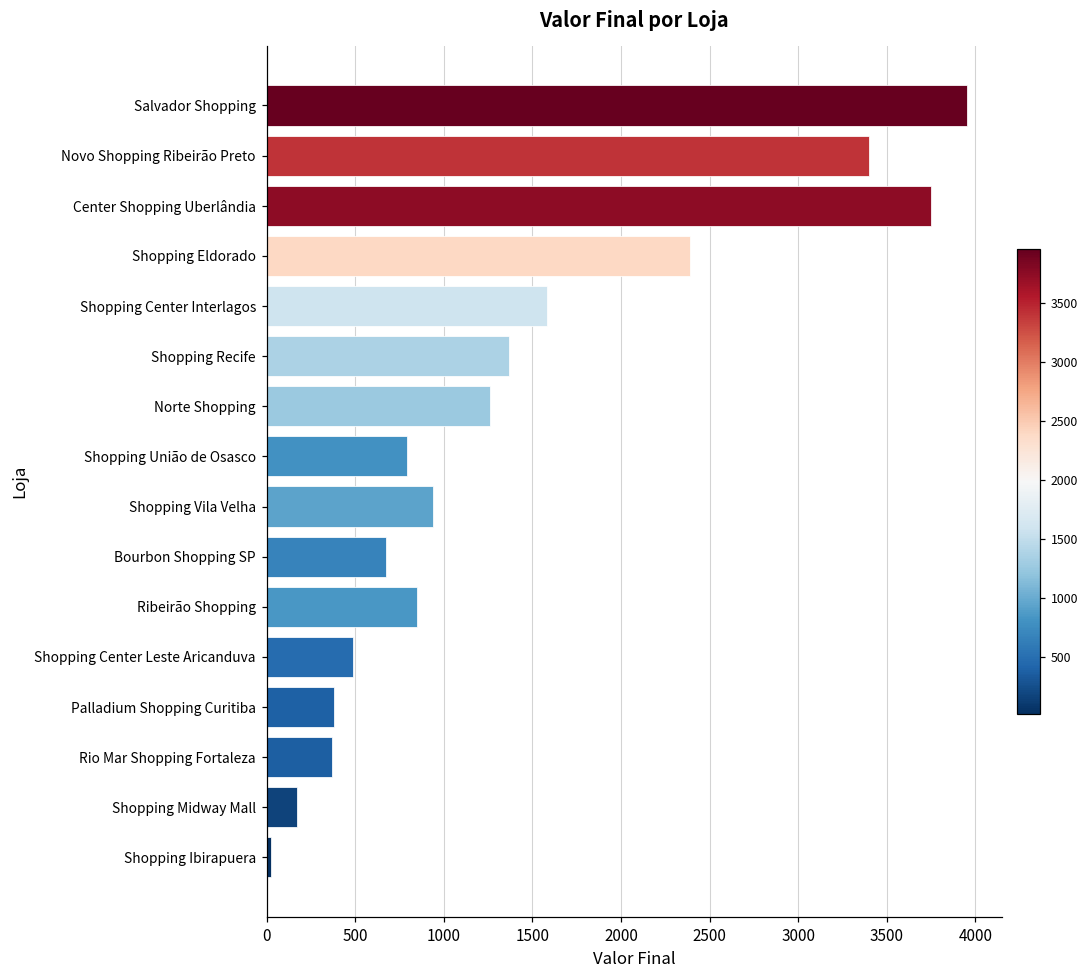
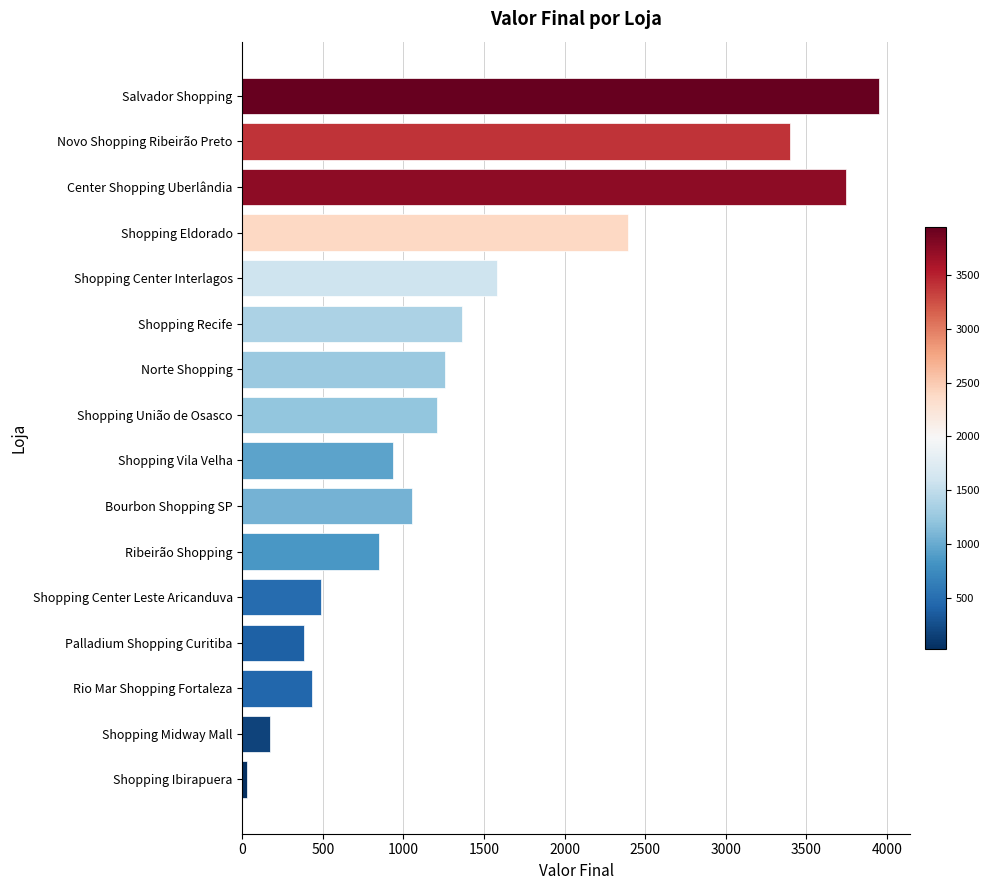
Shopping União de Osasco: 790 -> 1210
Bourbon Shopping SP: 680 -> 1050
Rio Mar Shopping Fortaleza: 370 -> 430
